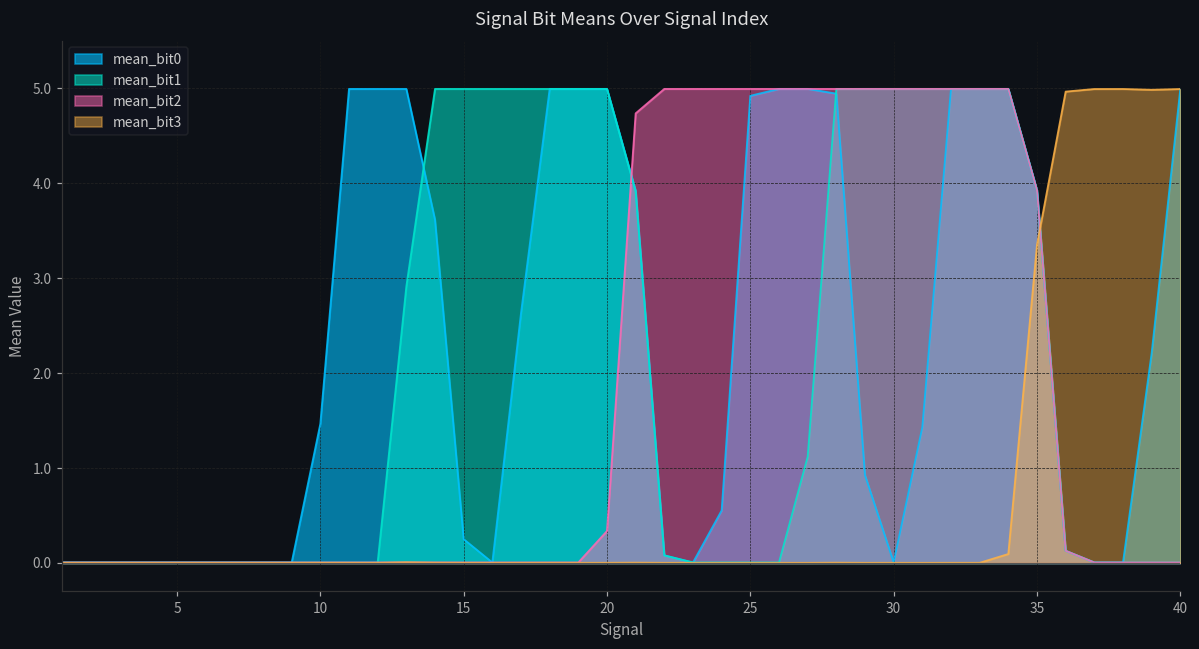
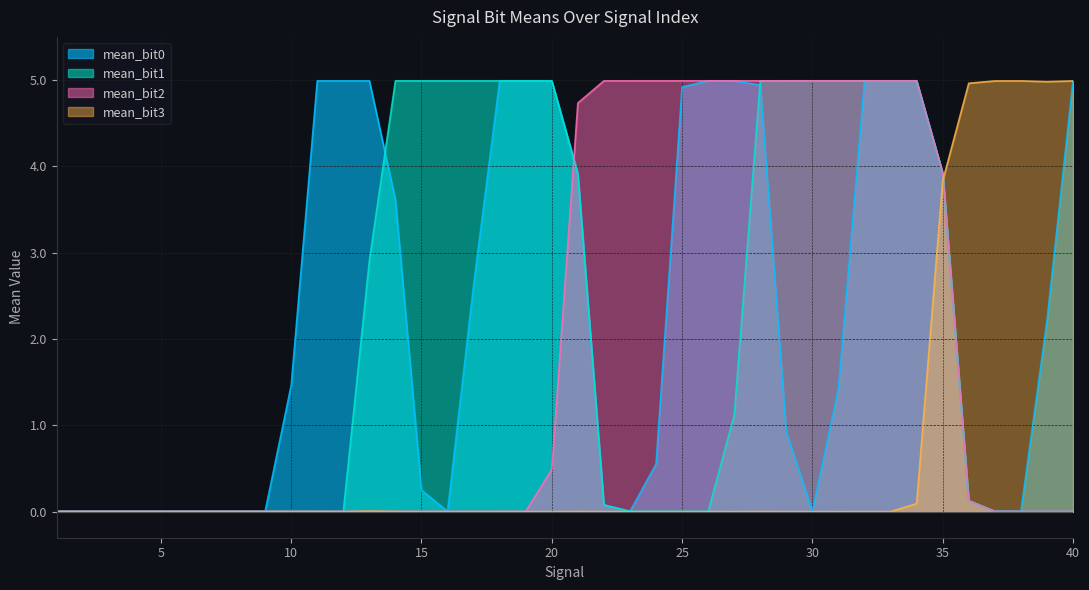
mean_bit2, 20: 0.3 -> 0.5
mean_bit3, 35: 3.3 -> 3.8
